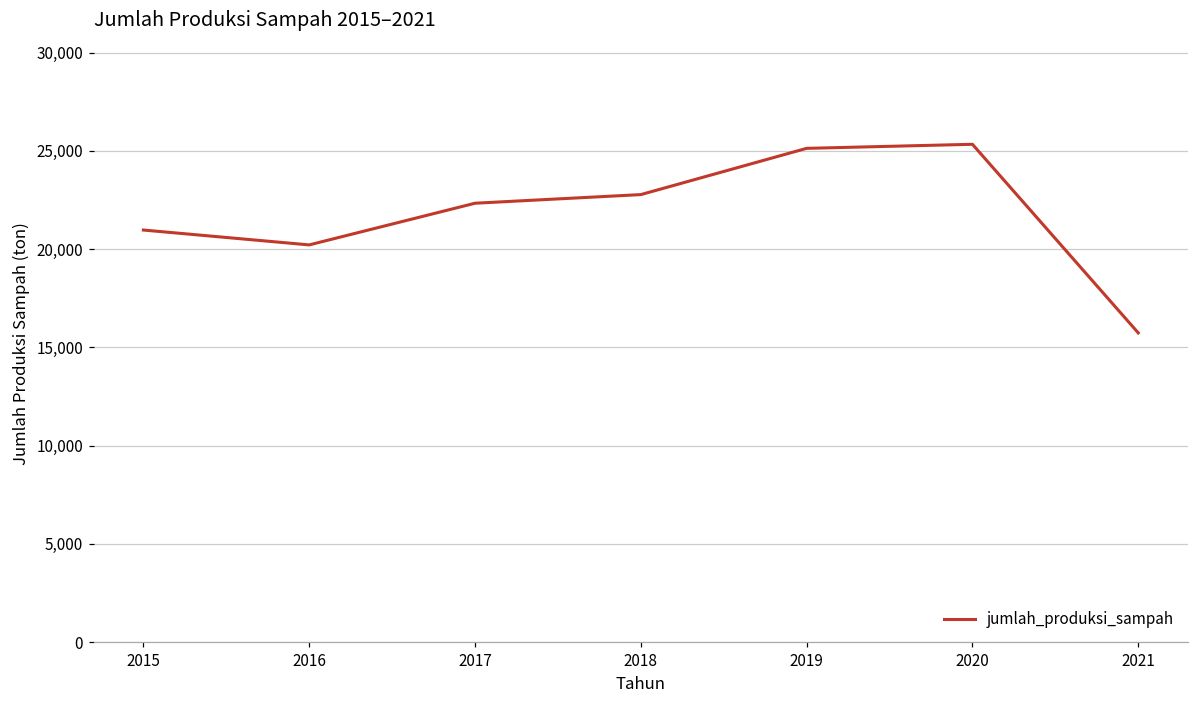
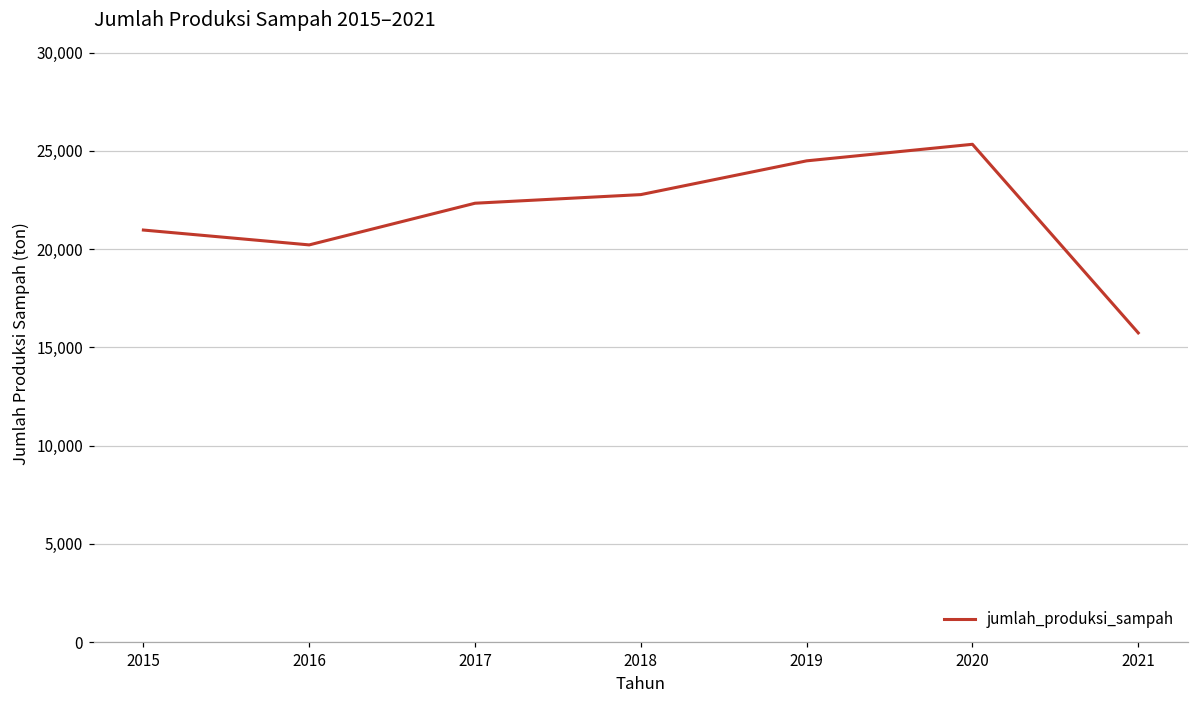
2019: 25,100 -> 24,500
